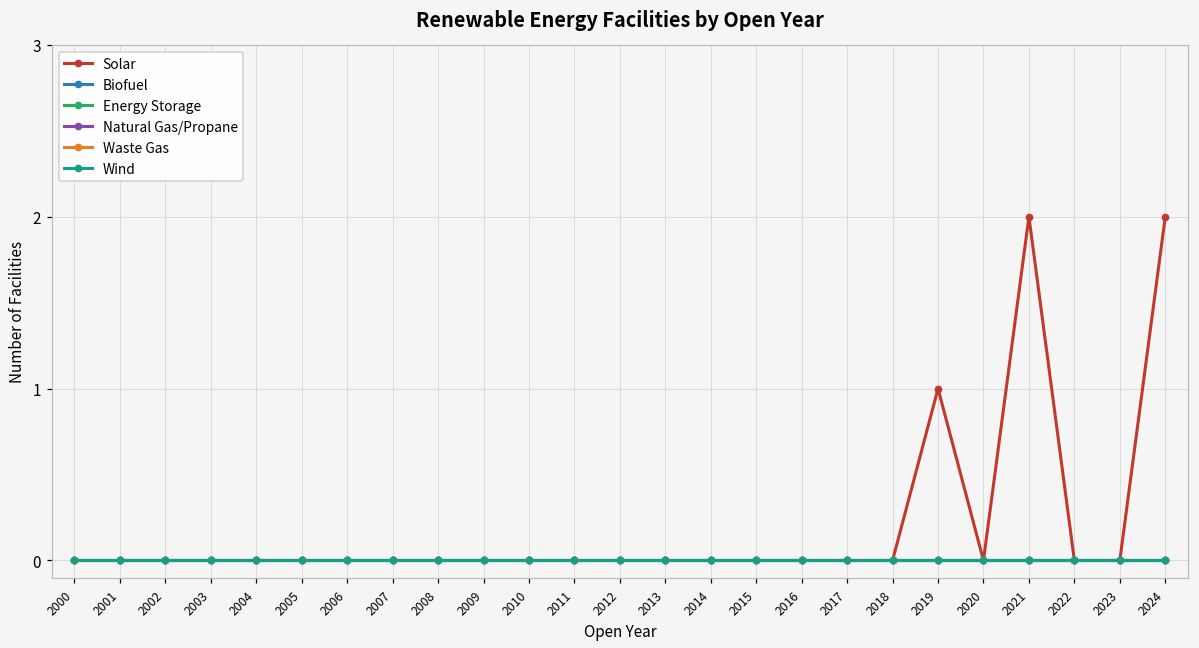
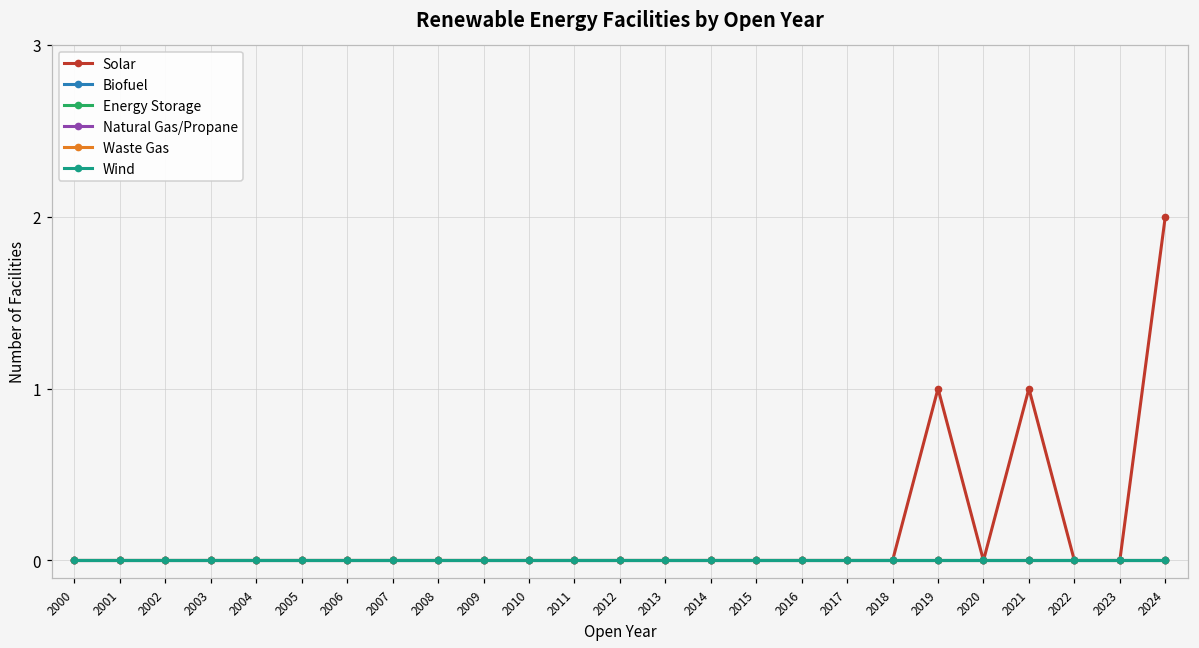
Solar, 2021: 2 -> 1
